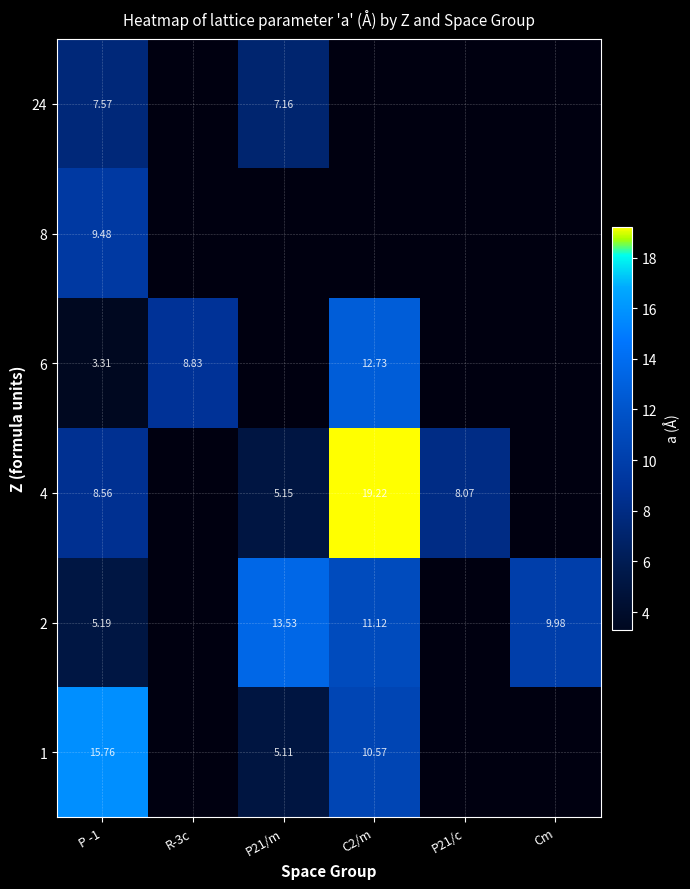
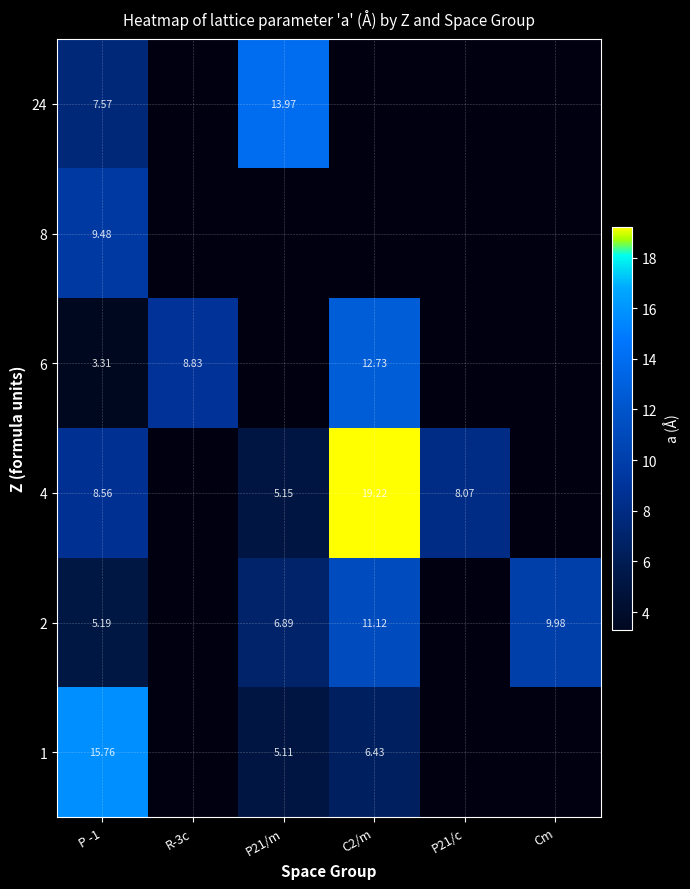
24, P21/m: 7.16 -> 13.97
2, P21/m: 13.53 -> 6.89
1, C2/m: 10.57 -> 6.43
